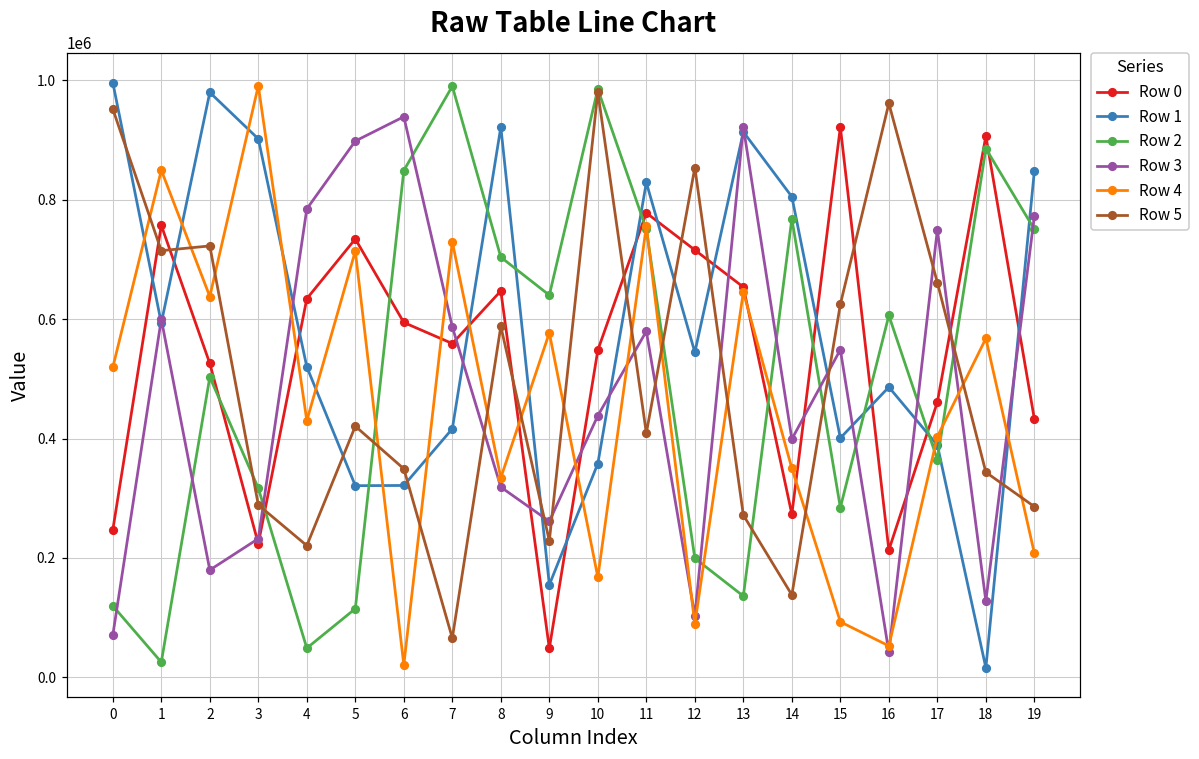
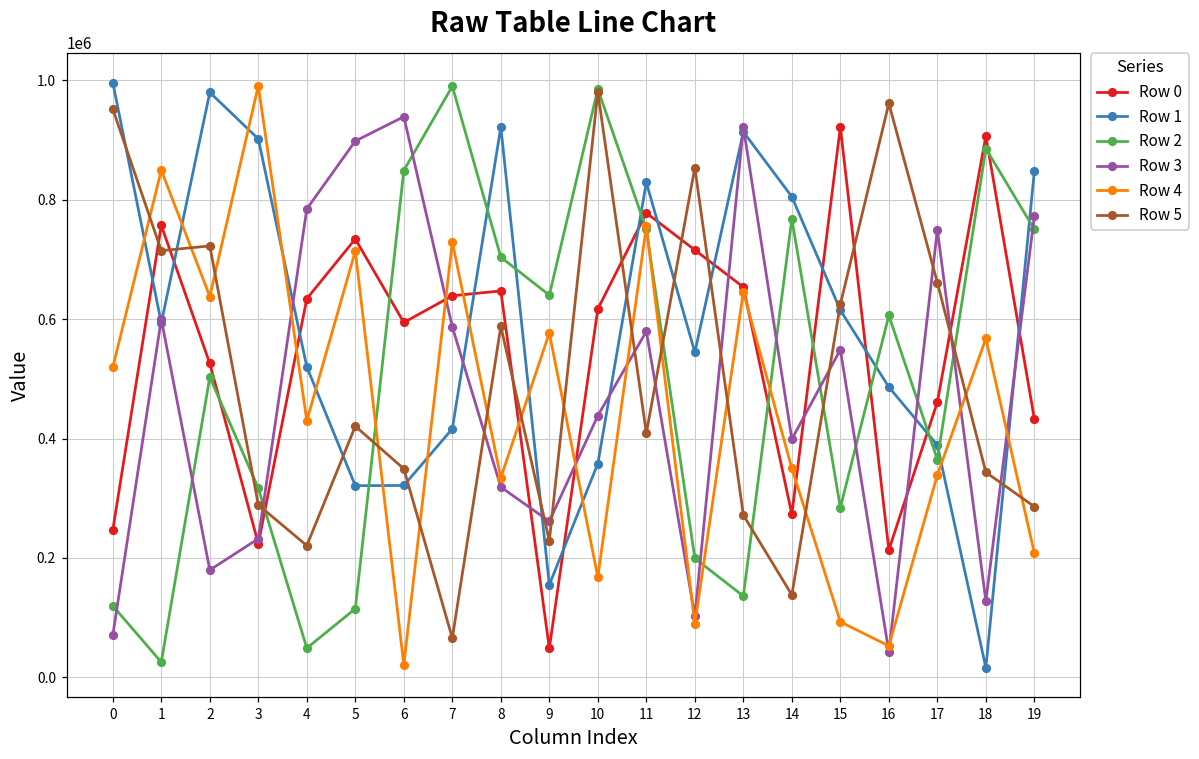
Row 0, 7: 560000 -> 640000
Row 0, 10: 550000 -> 620000
Row 1, 15: 400000 -> 620000
Row 4, 17: 400000 -> 340000
